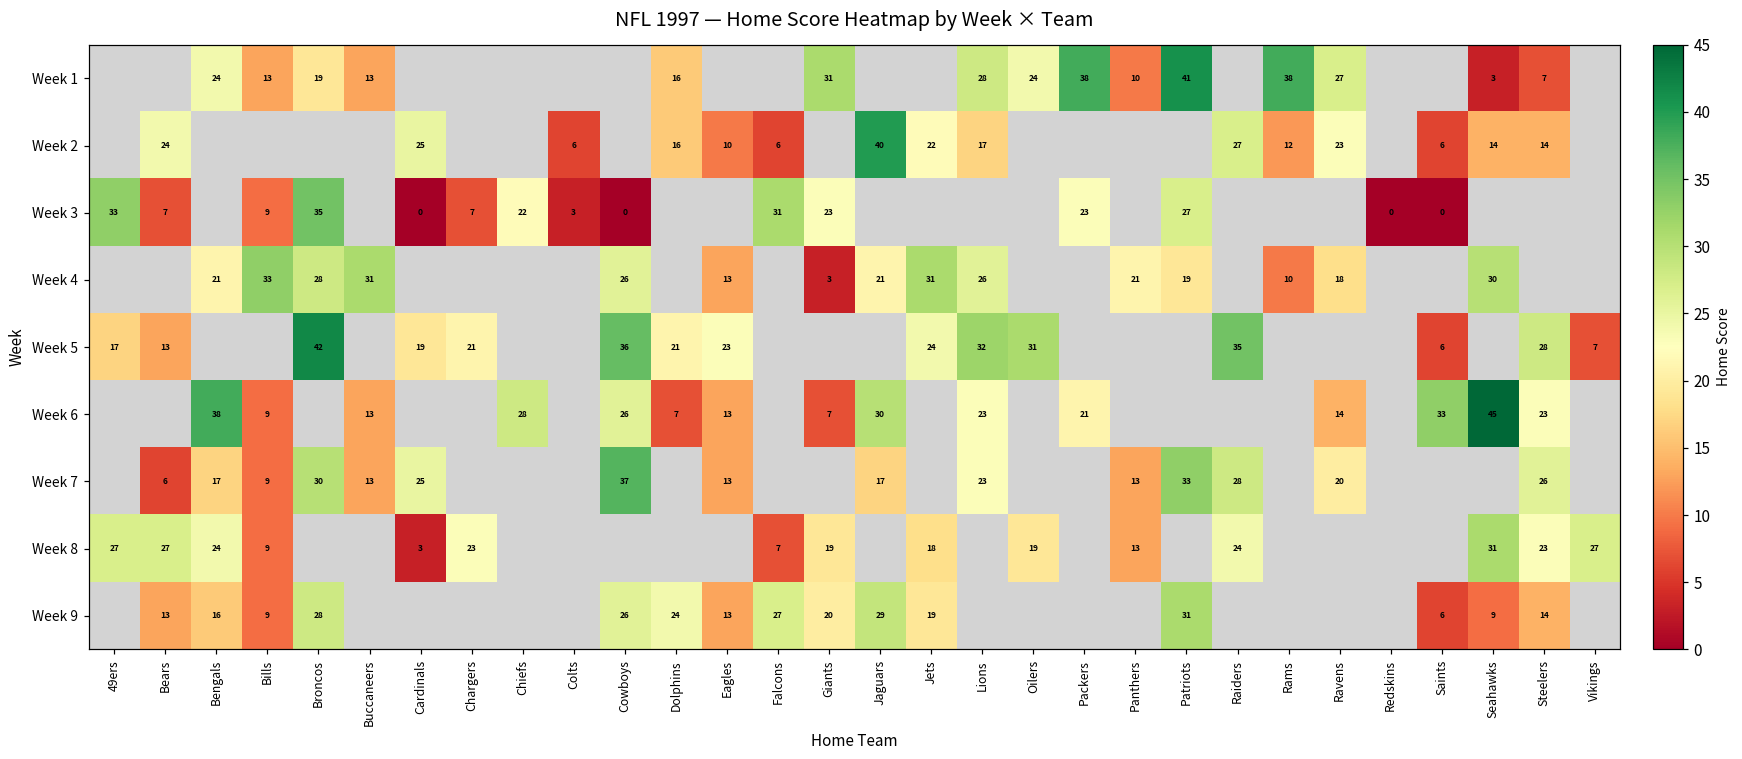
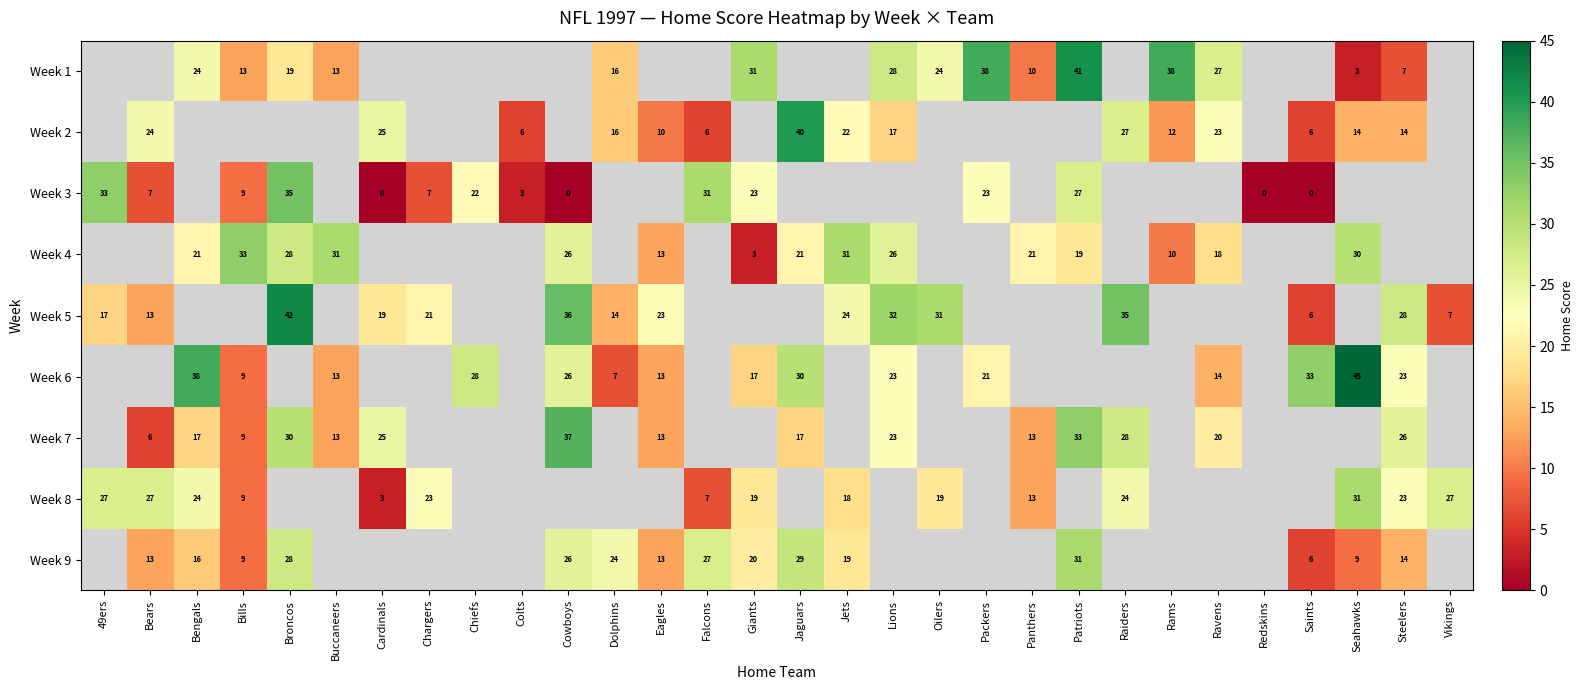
Week 5, Dolphins: 21 -> 14
Week 6, Giants: 7 -> 17
